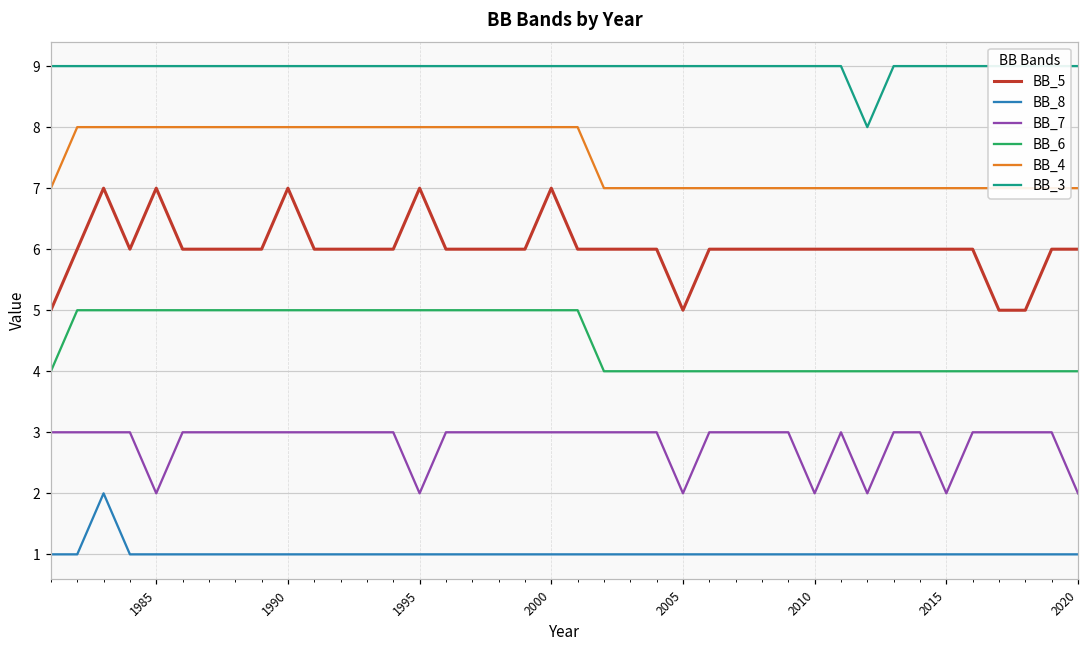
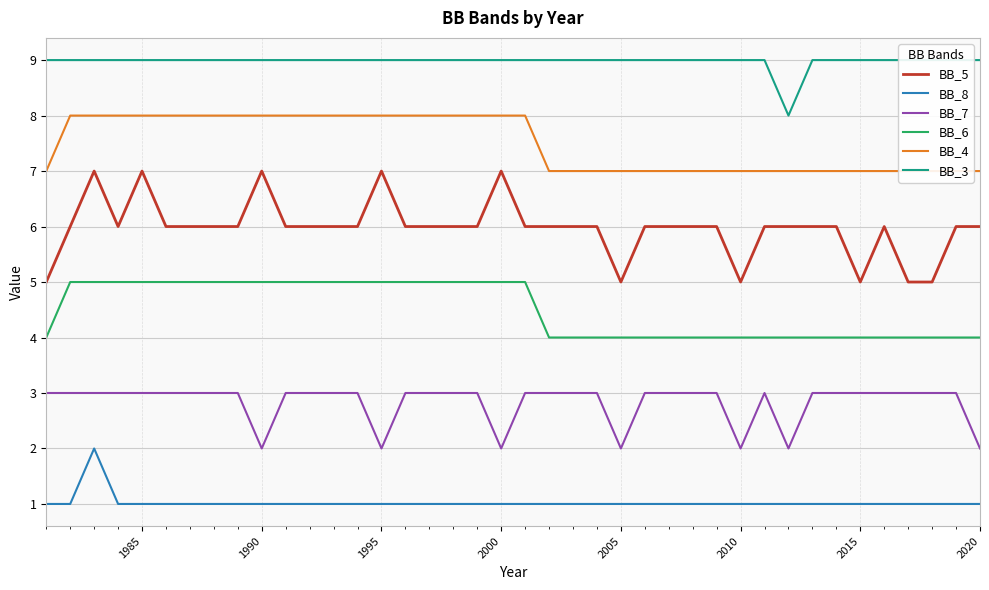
BB_7, 1985: 2 -> 3
BB_7, 1990: 3 -> 2
BB_7, 2000: 3 -> 2
BB_5, 2010: 6 -> 5
BB_5, 2015: 6 -> 5
BB_7, 2015: 2 -> 3
